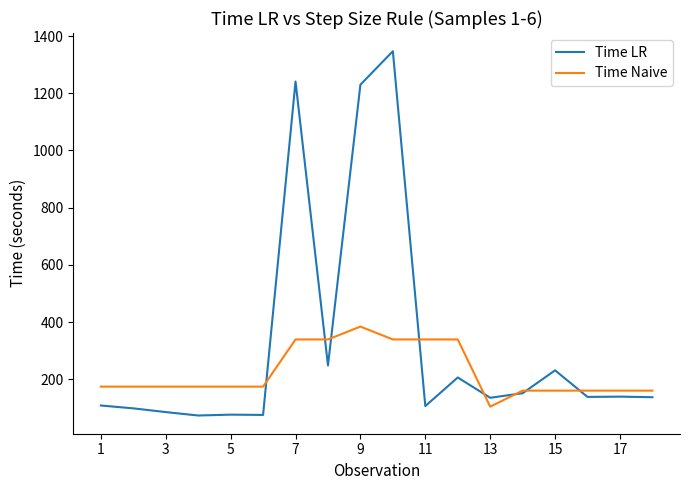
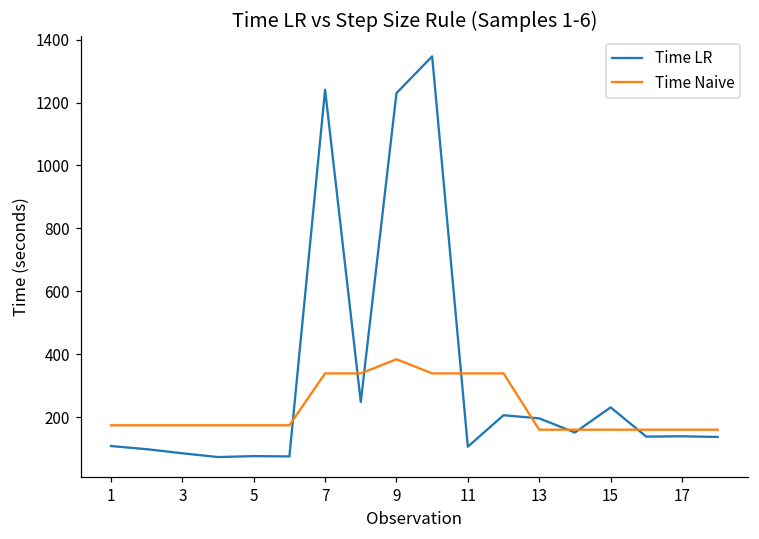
Time LR, 13: 140 -> 200
Time Naive, 13: 100 -> 160
